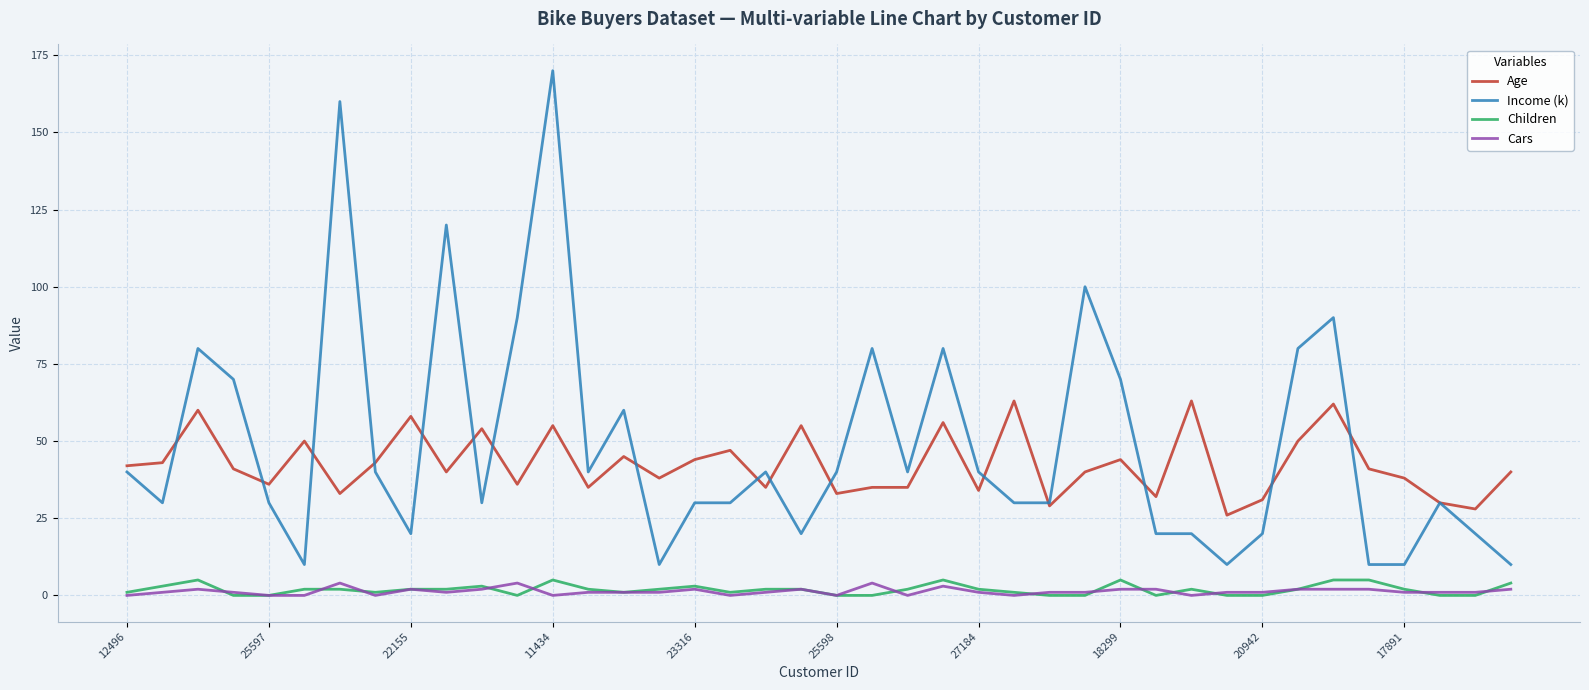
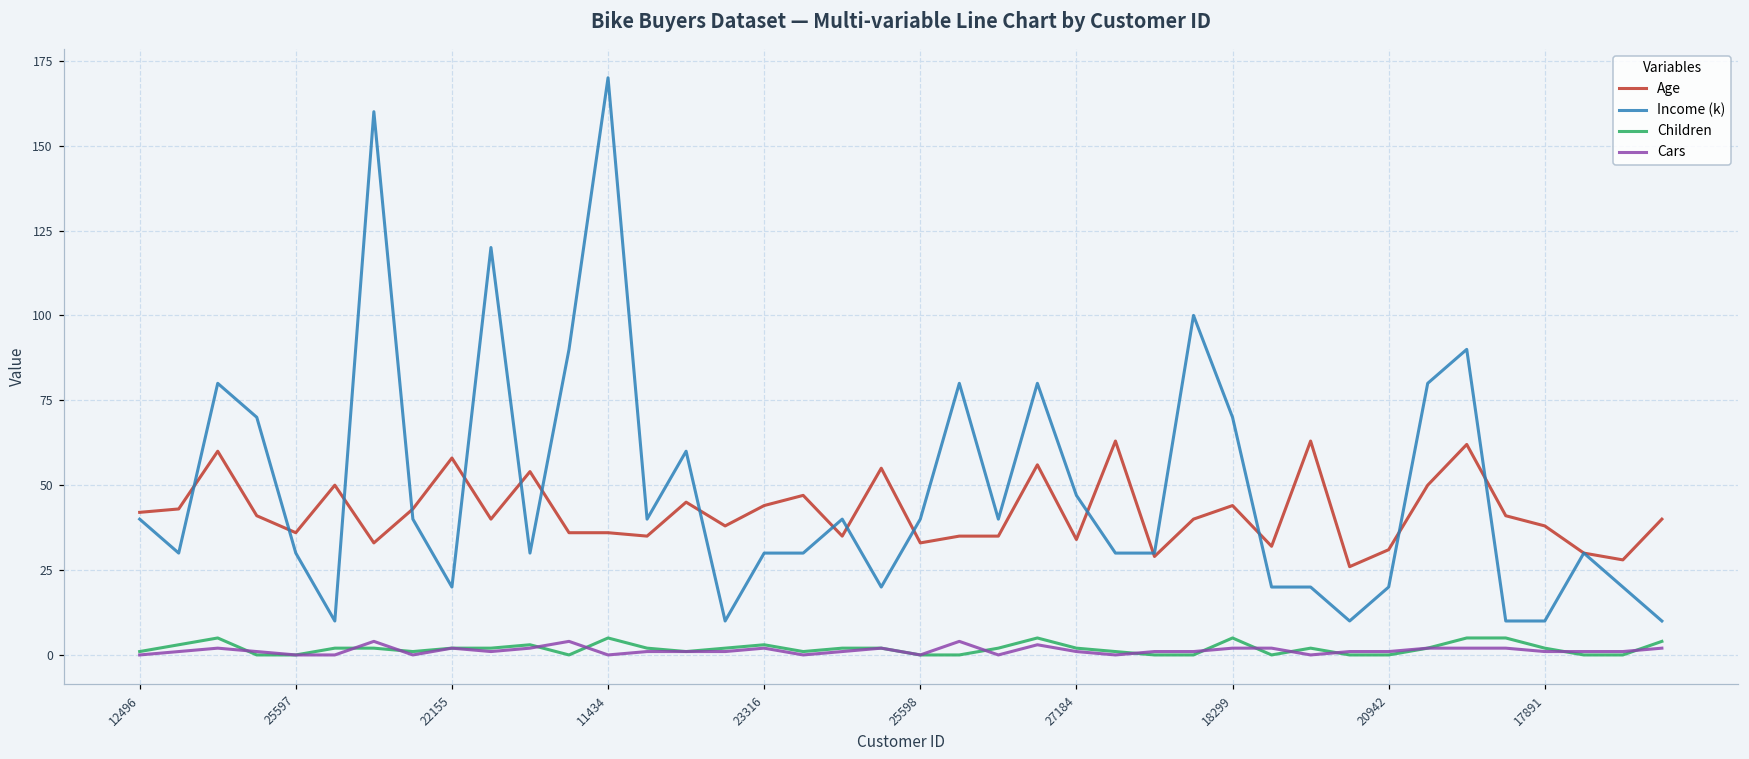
Age, 11434: 55 -> 36
Income (k), 27184: 40 -> 47
